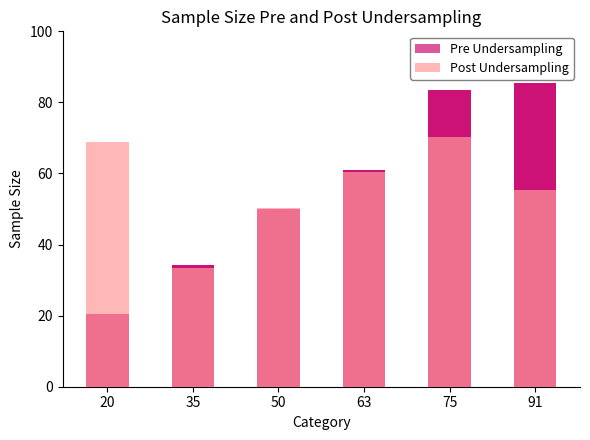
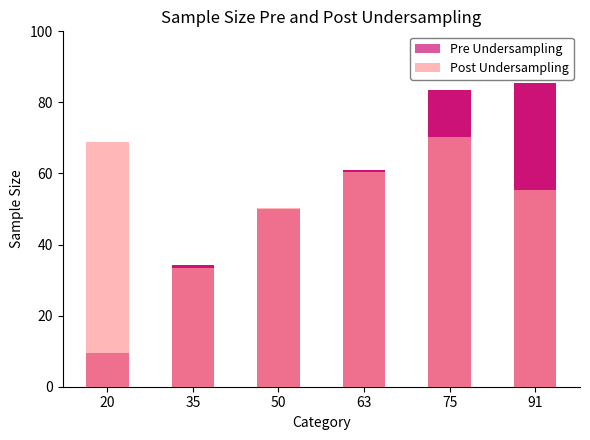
Pre Undersampling, 20: 20 -> 9
